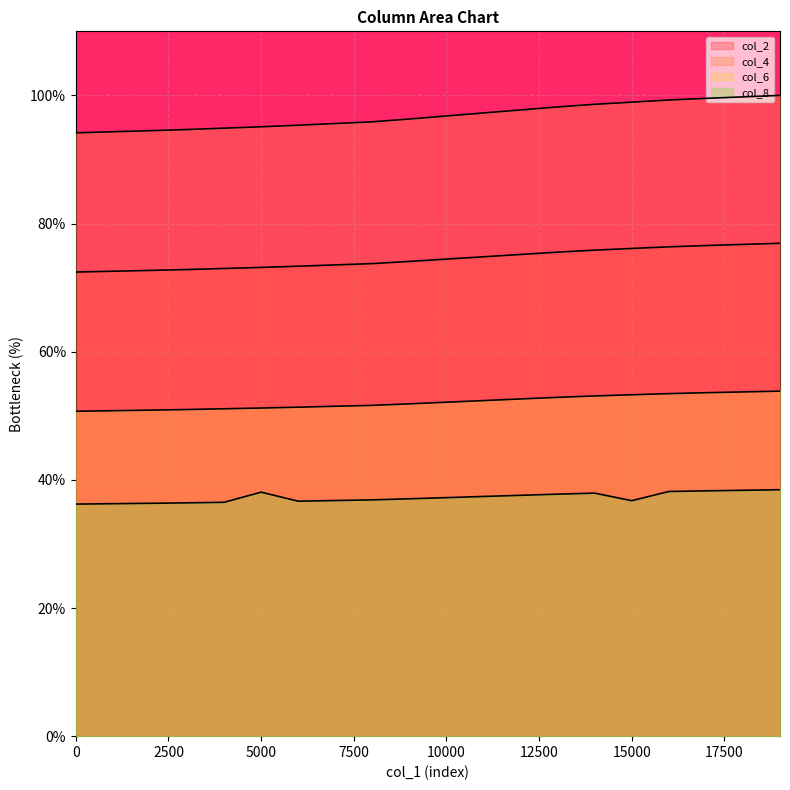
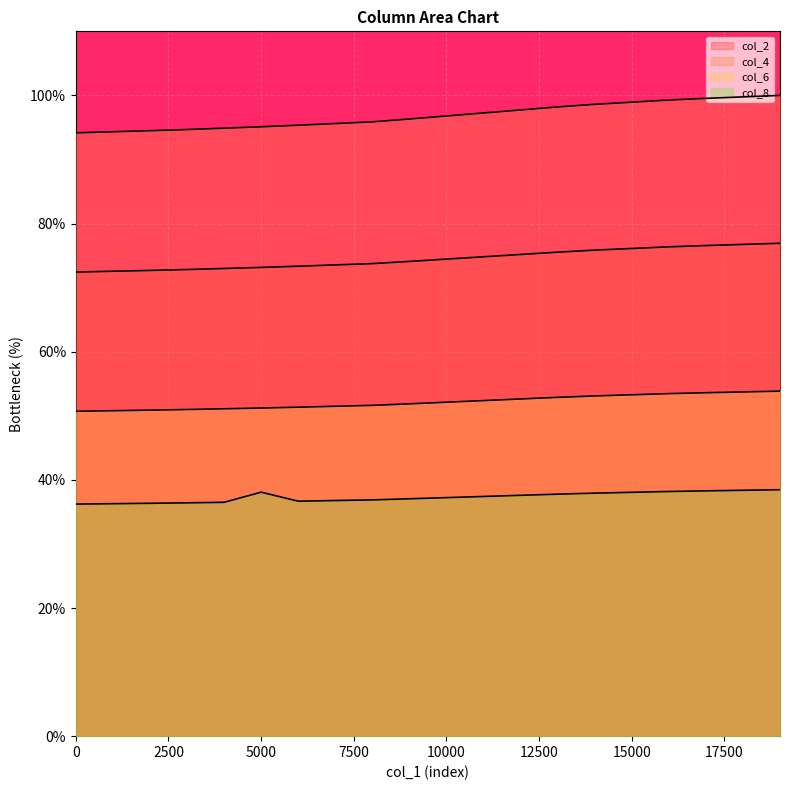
col_8, 15000: 37% -> 38%
